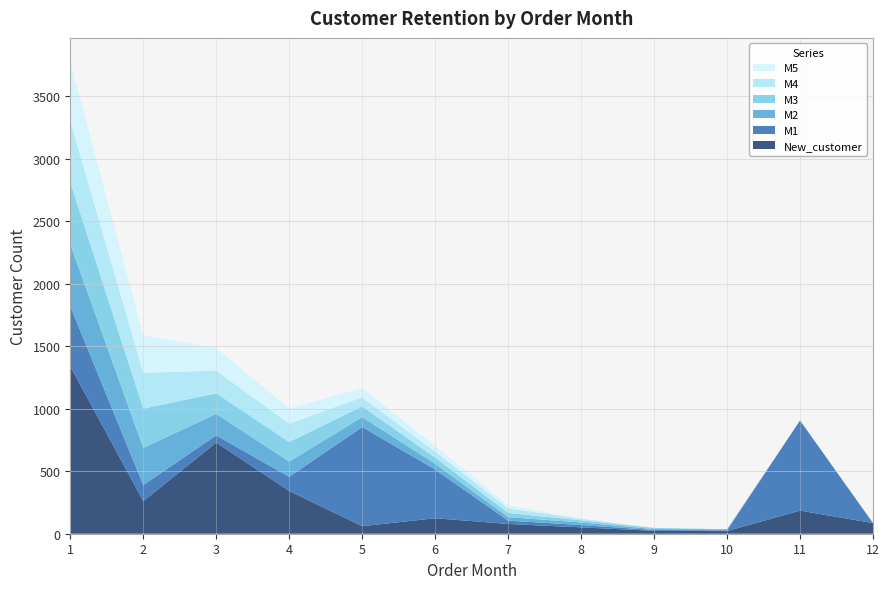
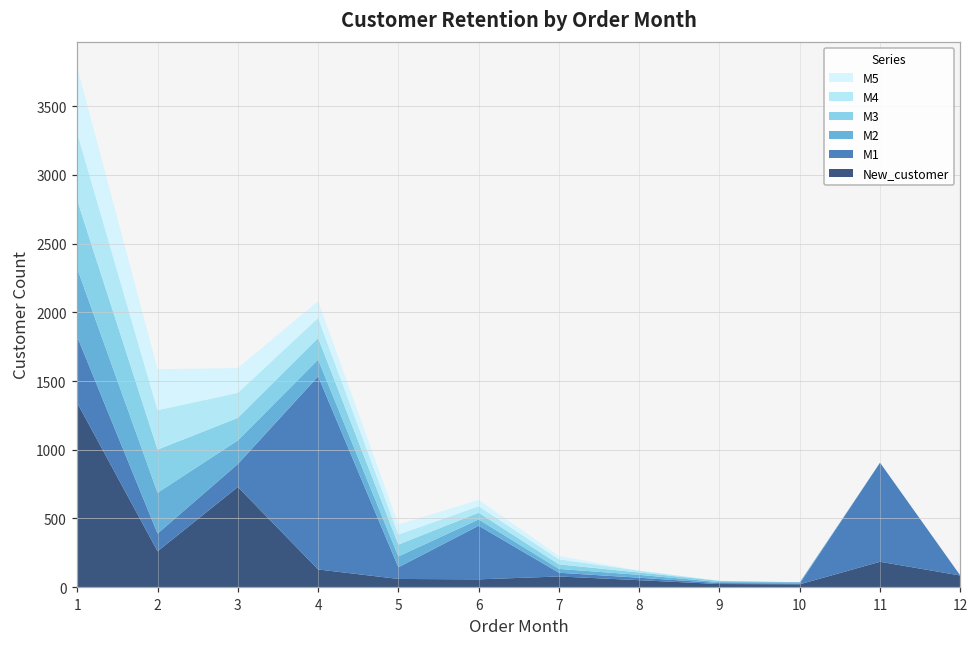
M1, 3: 60 -> 170
New_customer, 4: 340 -> 130
M1, 4: 110 -> 1410
M1, 5: 790 -> 90
New_customer, 6: 120 -> 60
